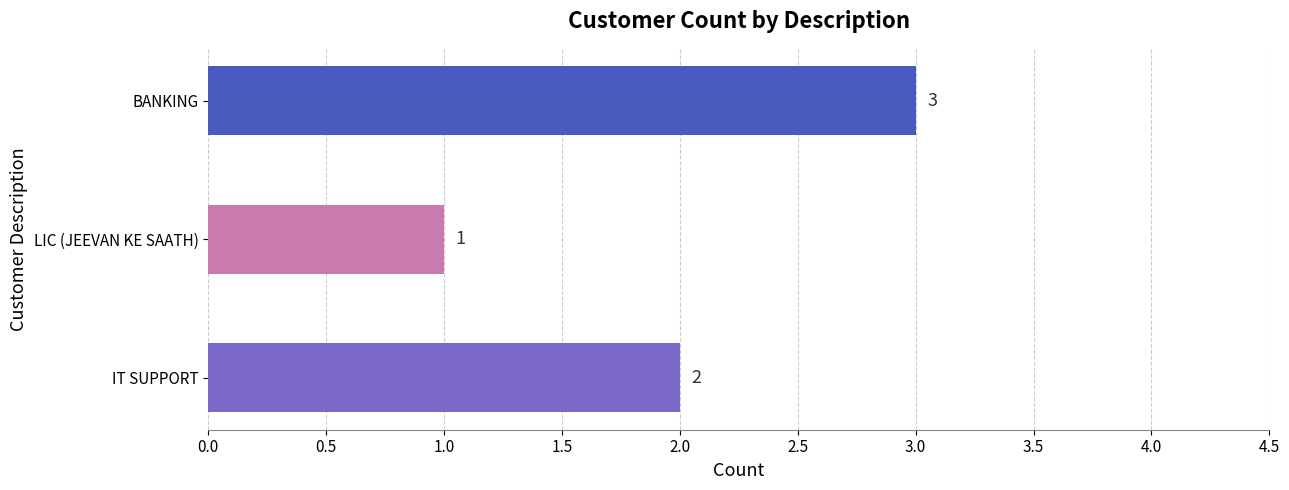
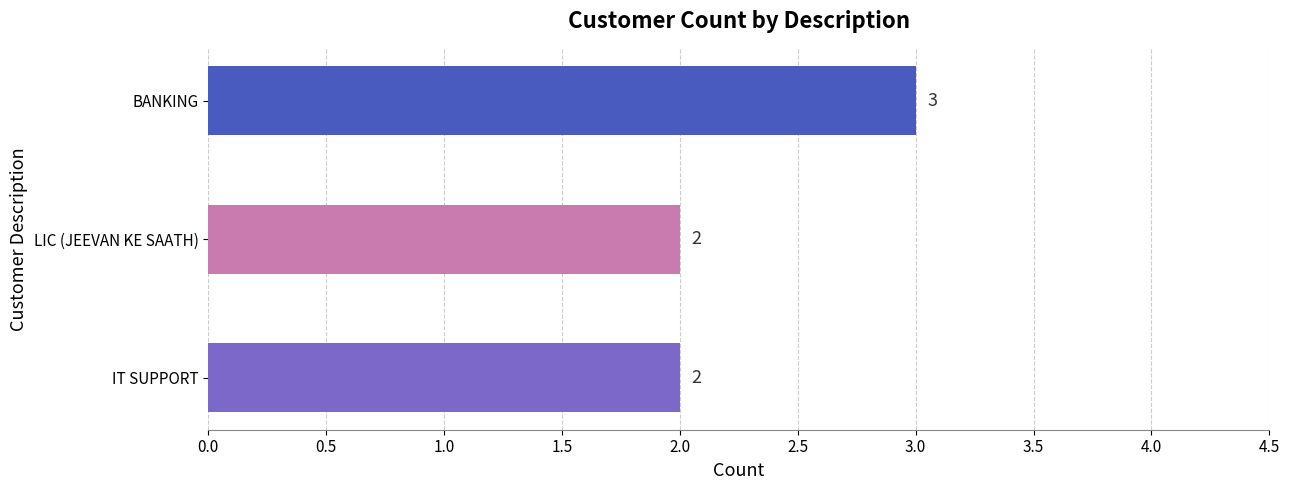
LIC (JEEVAN KE SAATH): 1 -> 2
